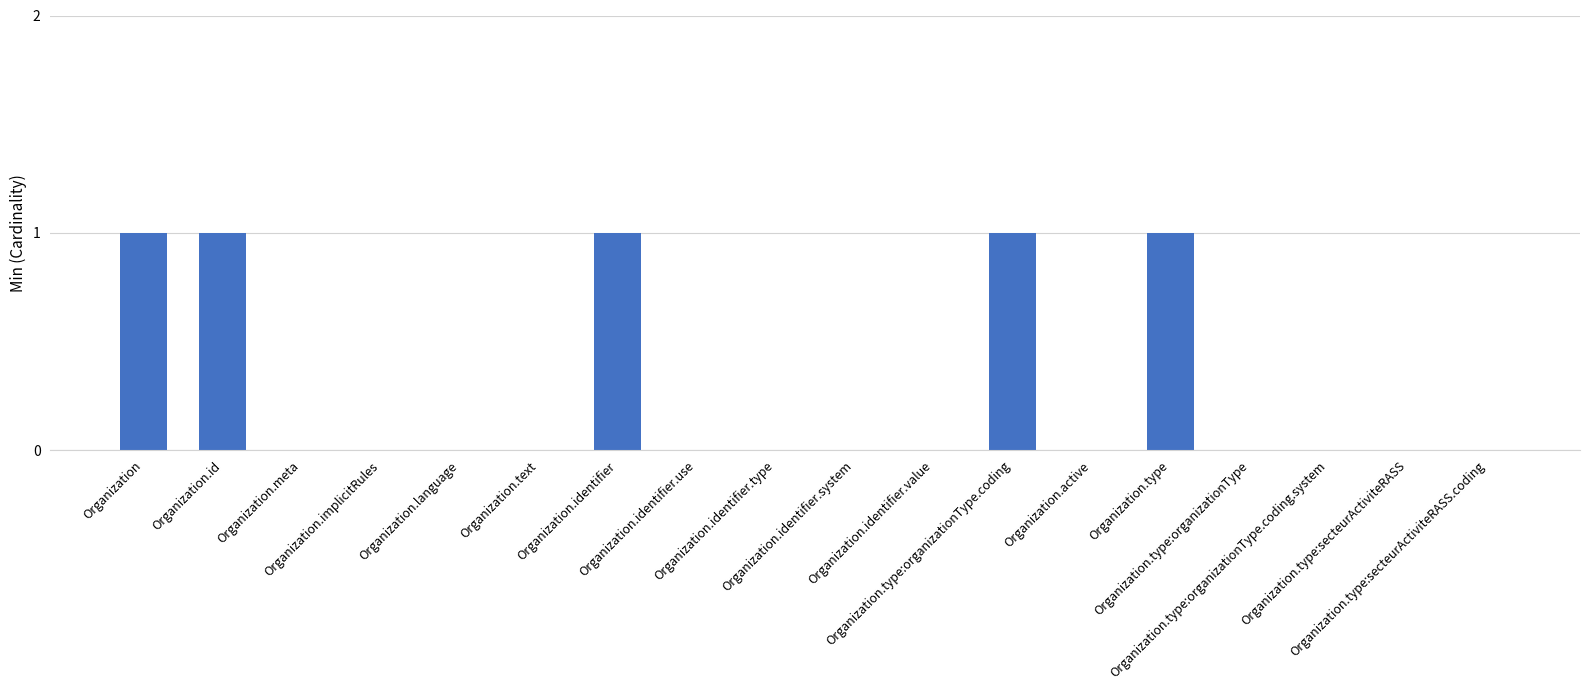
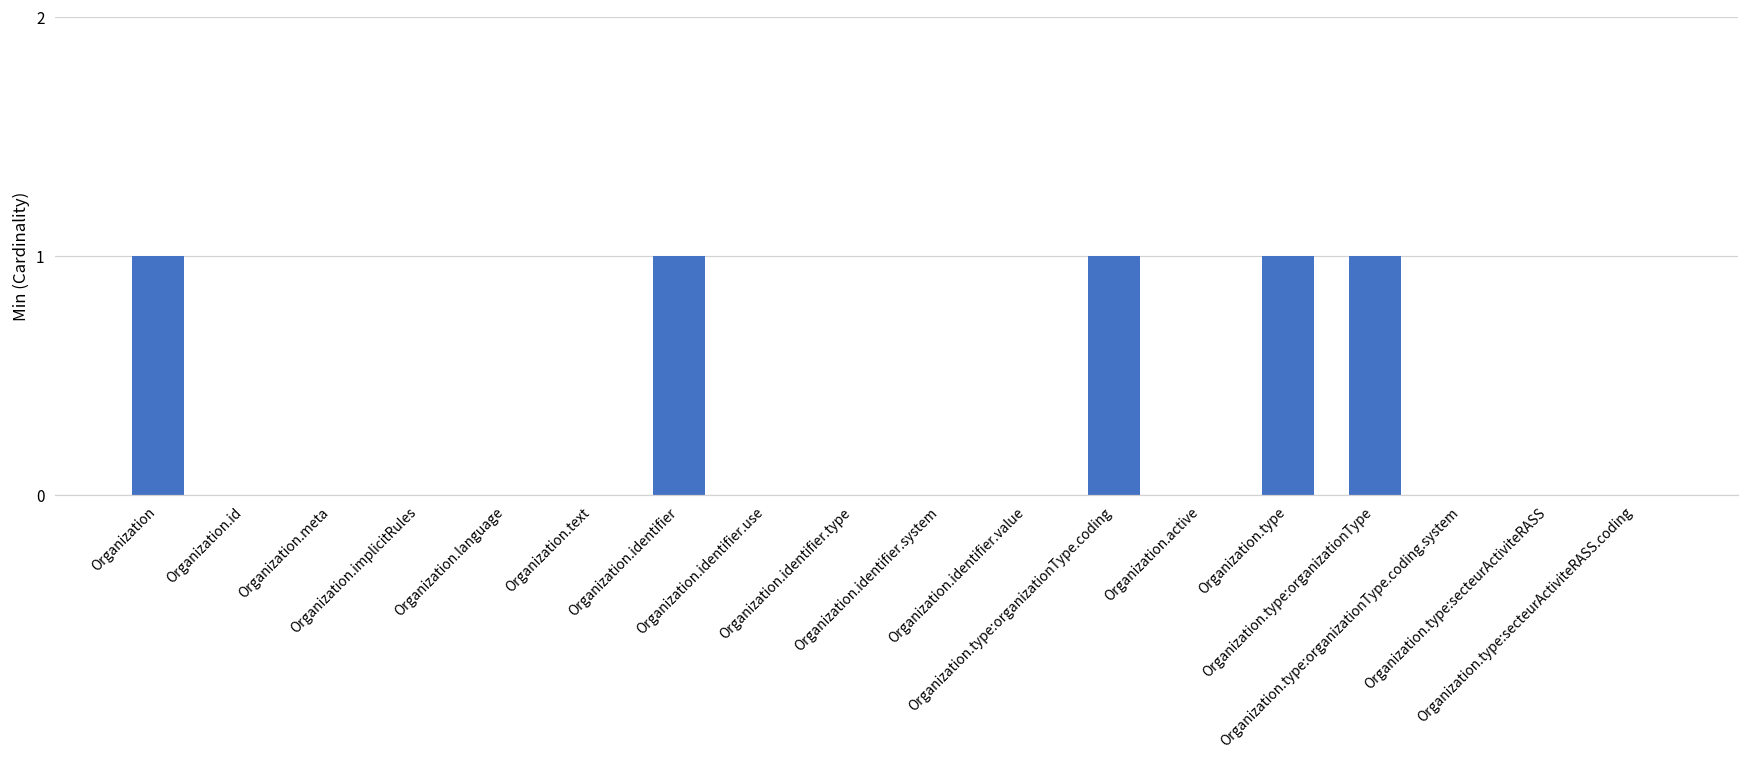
Organization.id: 1 -> 0
Organization.type:organizationType: 0 -> 1
